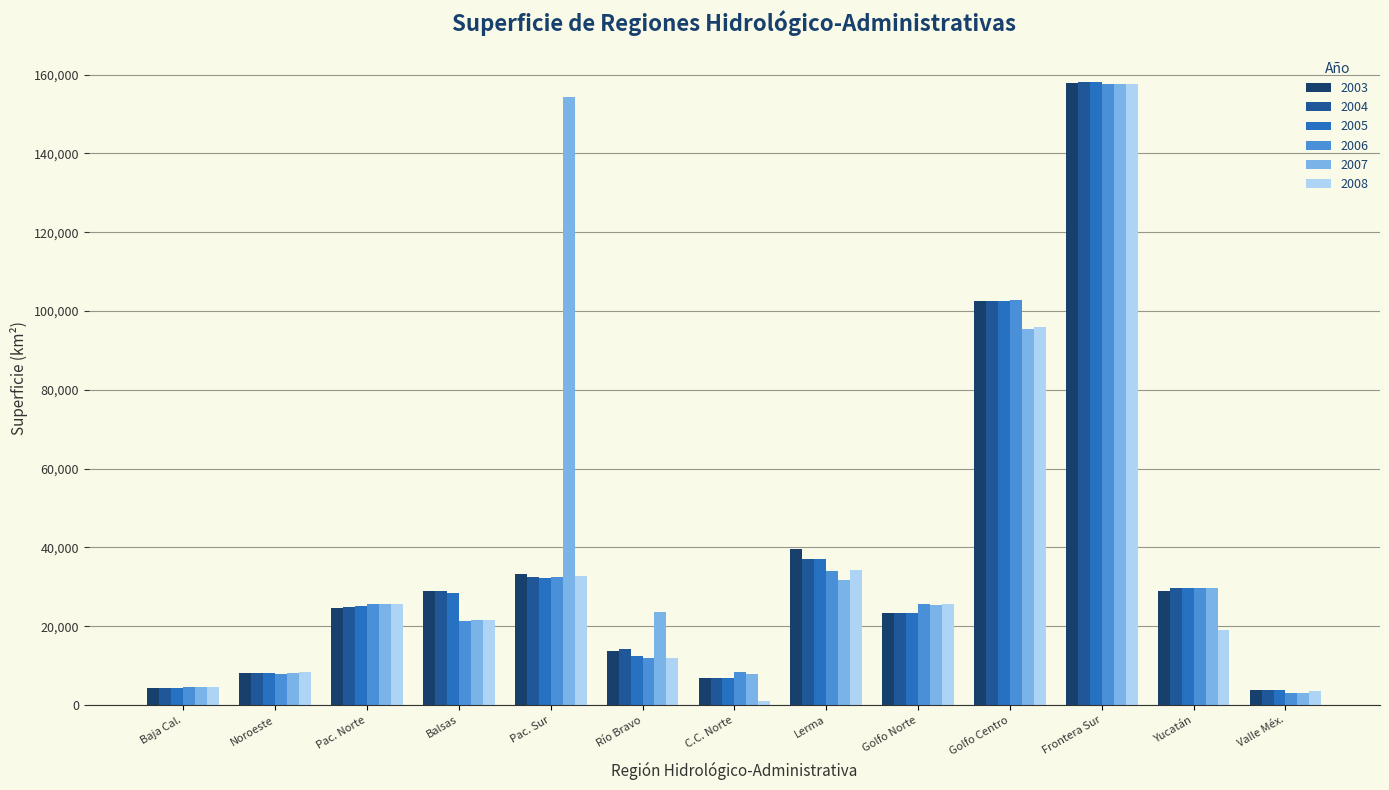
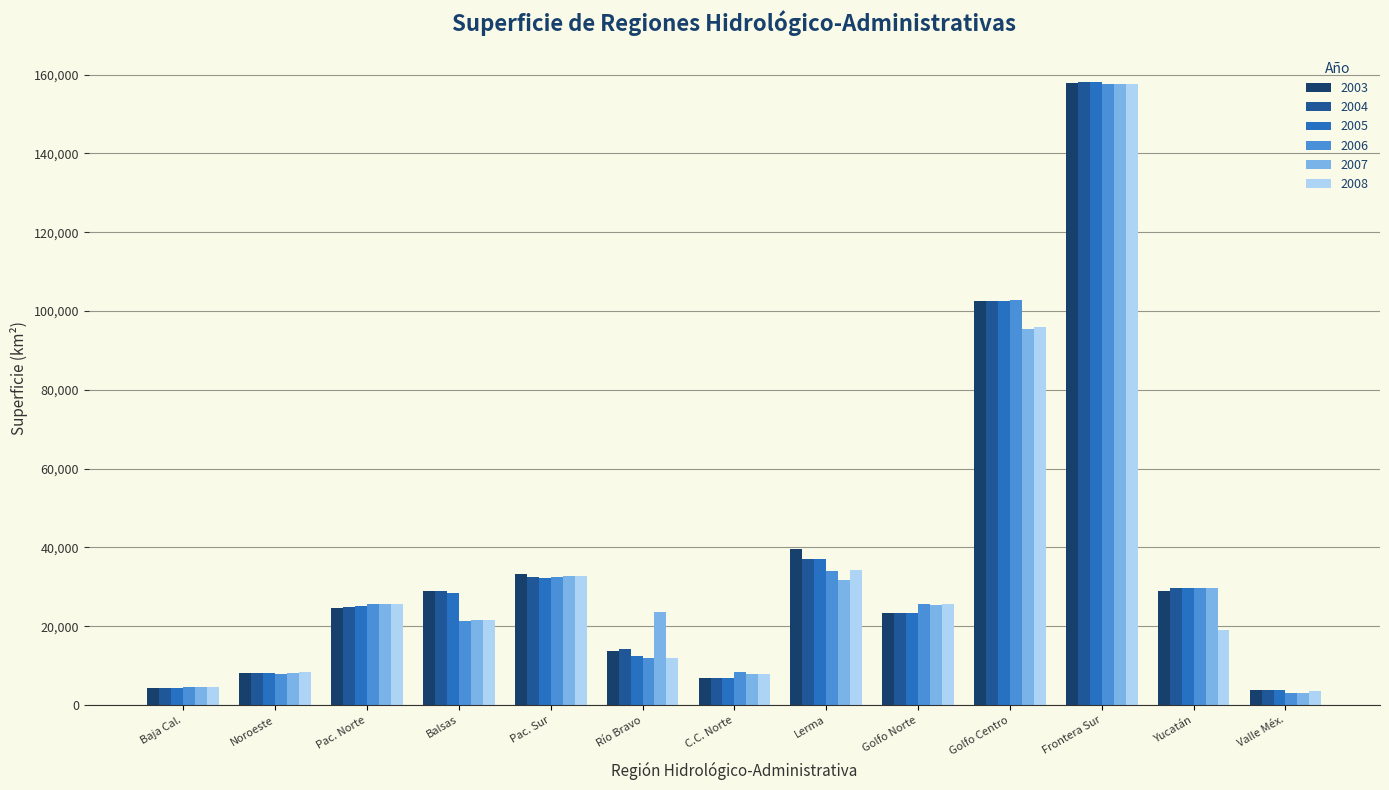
2007, Pac. Sur: 154,000 -> 33,000
2008, C.C. Norte: 1,000 -> 8,000
